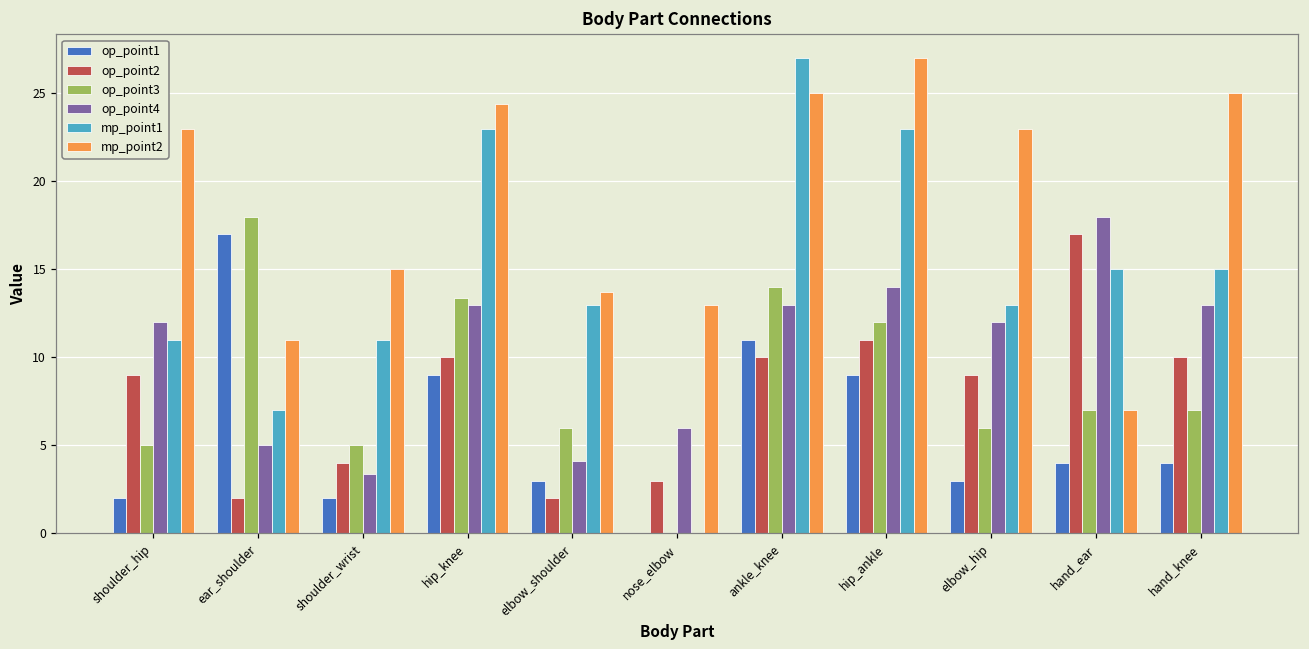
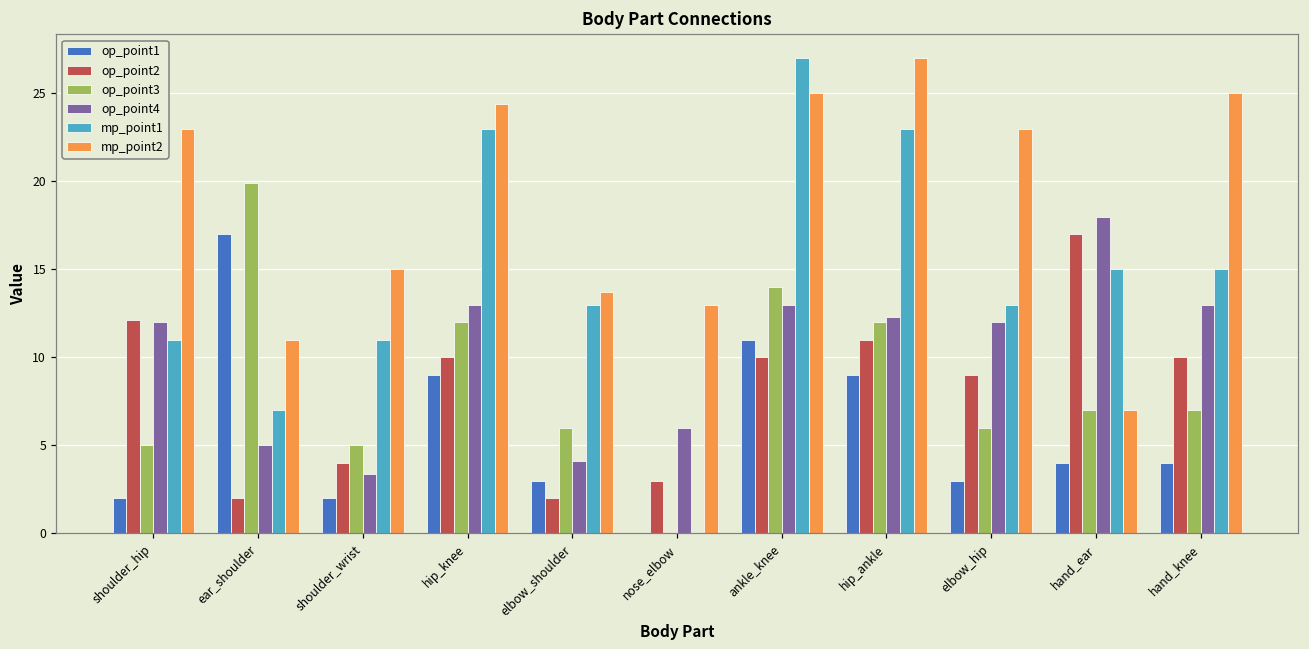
op_point2, shoulder_hip: 9.0 -> 12.1
op_point3, ear_shoulder: 18.0 -> 19.9
op_point3, hip_knee: 13.4 -> 12.0
op_point4, hip_ankle: 14.0 -> 12.3
